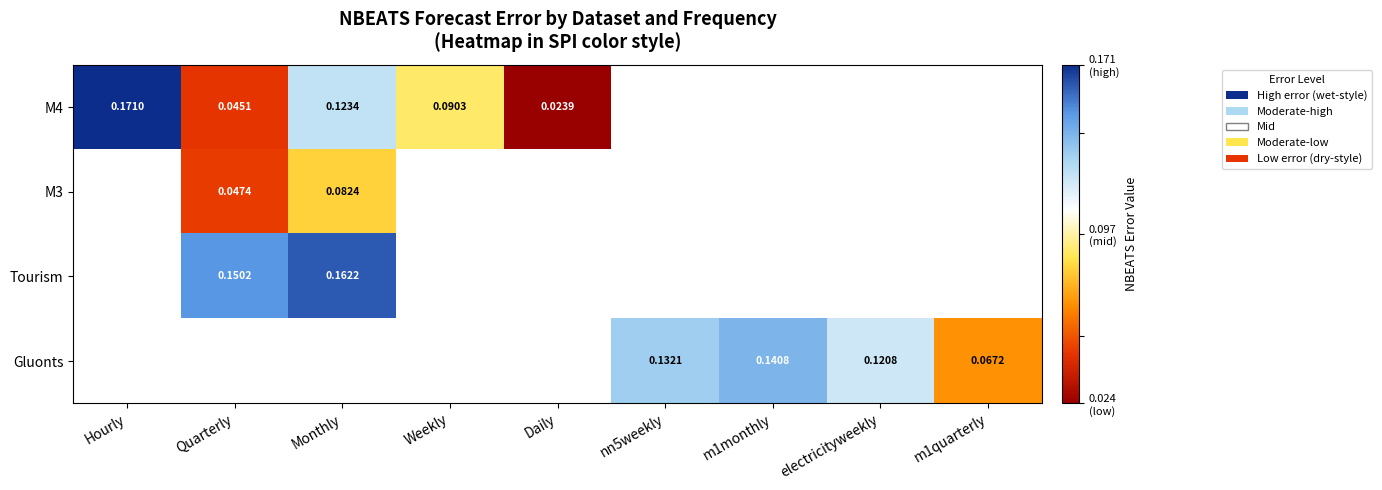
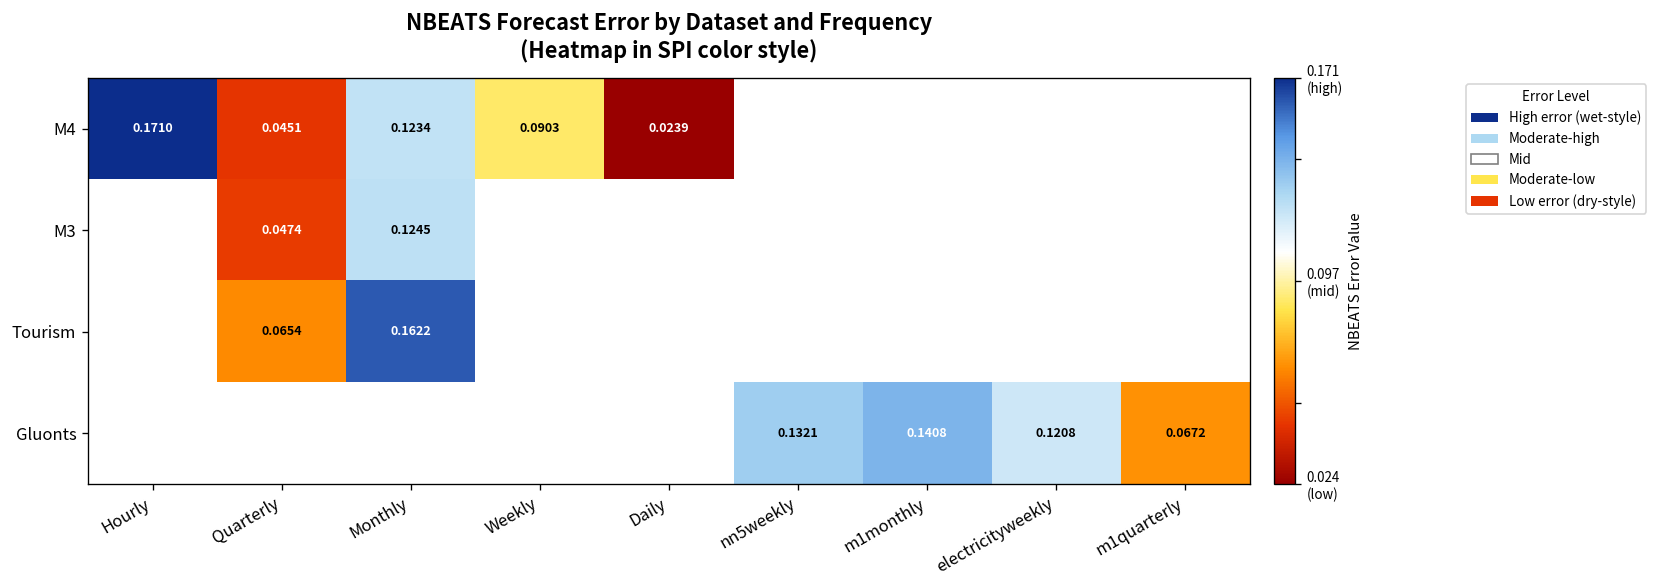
M3, Monthly: 0.0824 -> 0.1245
Tourism, Quarterly: 0.1502 -> 0.0654
